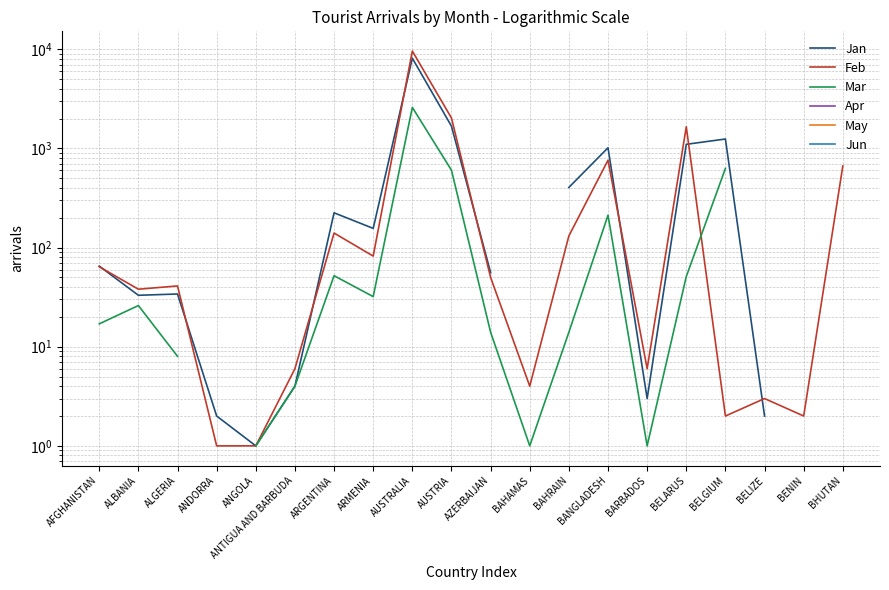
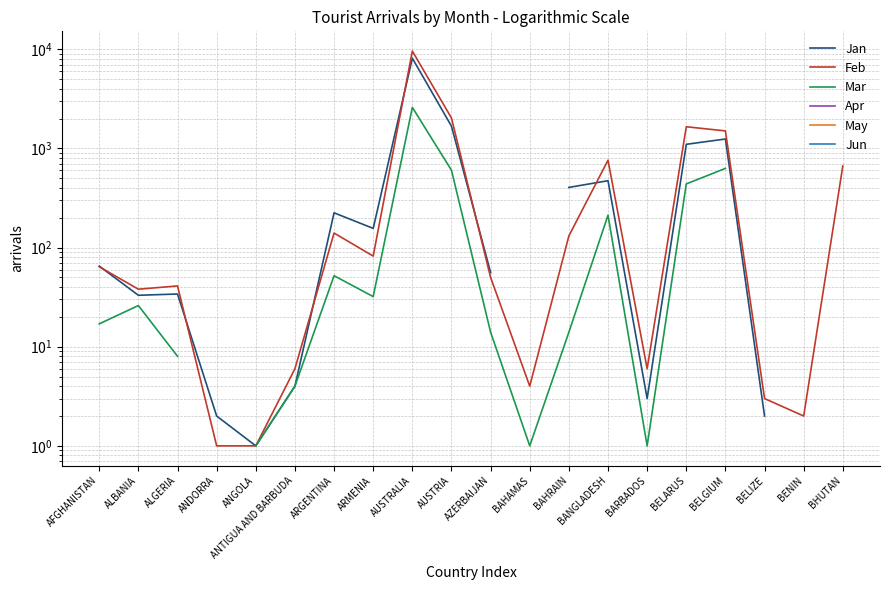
Jan, BANGLADESH: 1000 -> 500
Mar, BELARUS: 50 -> 400
Feb, BELGIUM: 2 -> 1500
